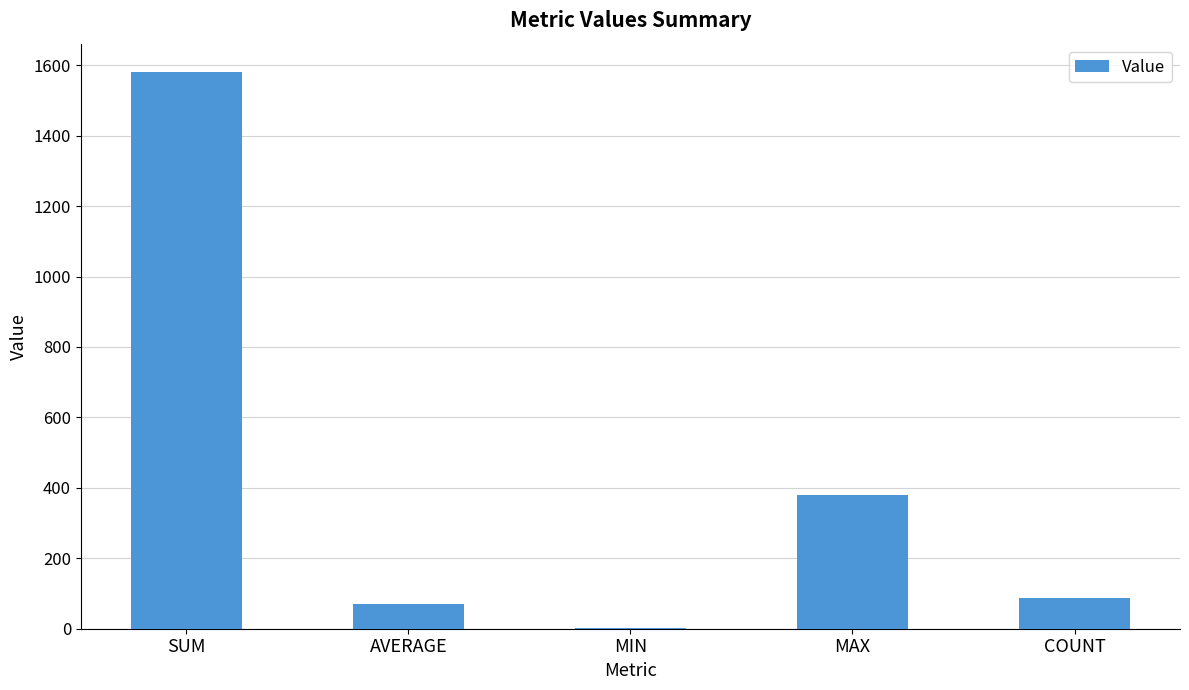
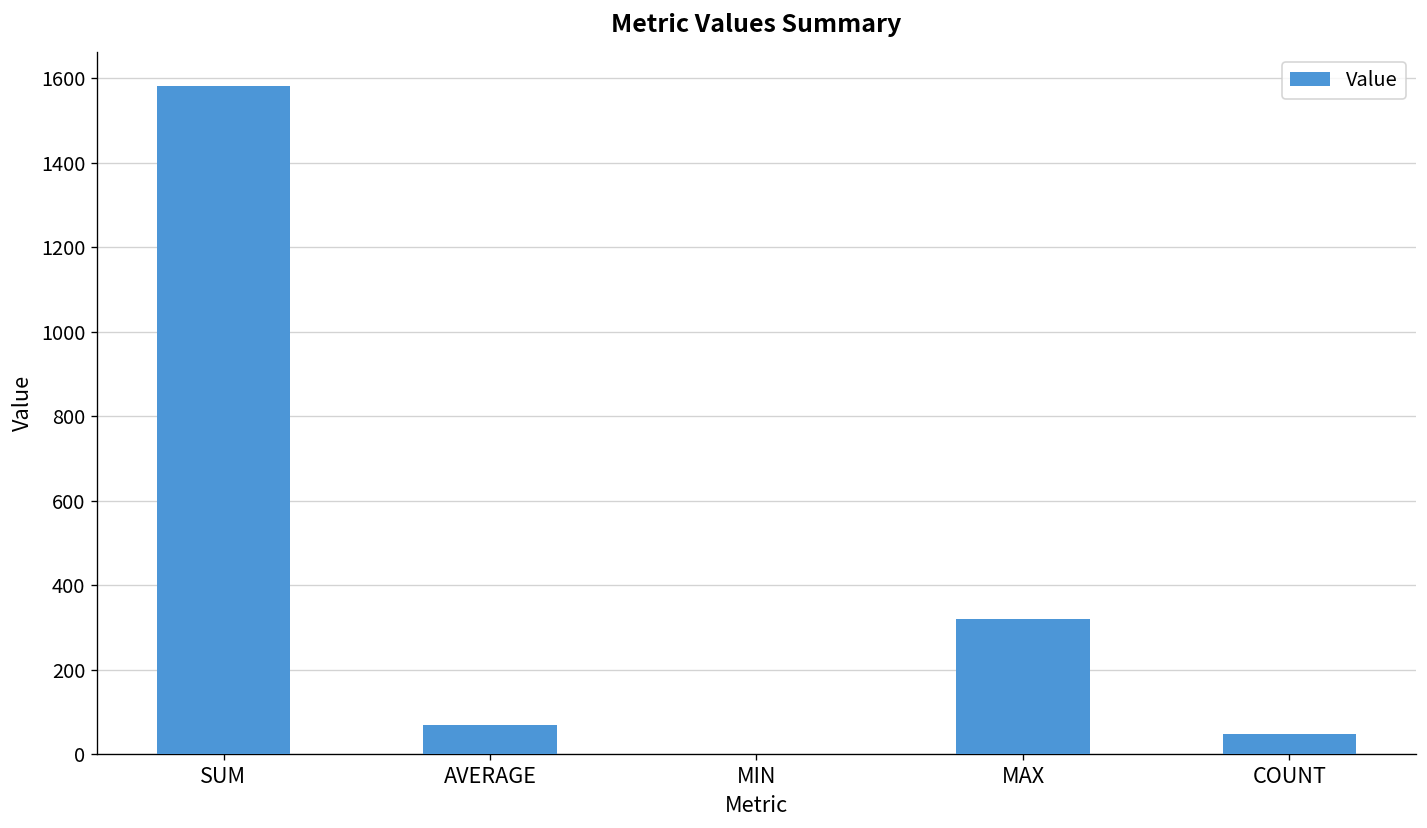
MAX: 380 -> 320
COUNT: 90 -> 50
